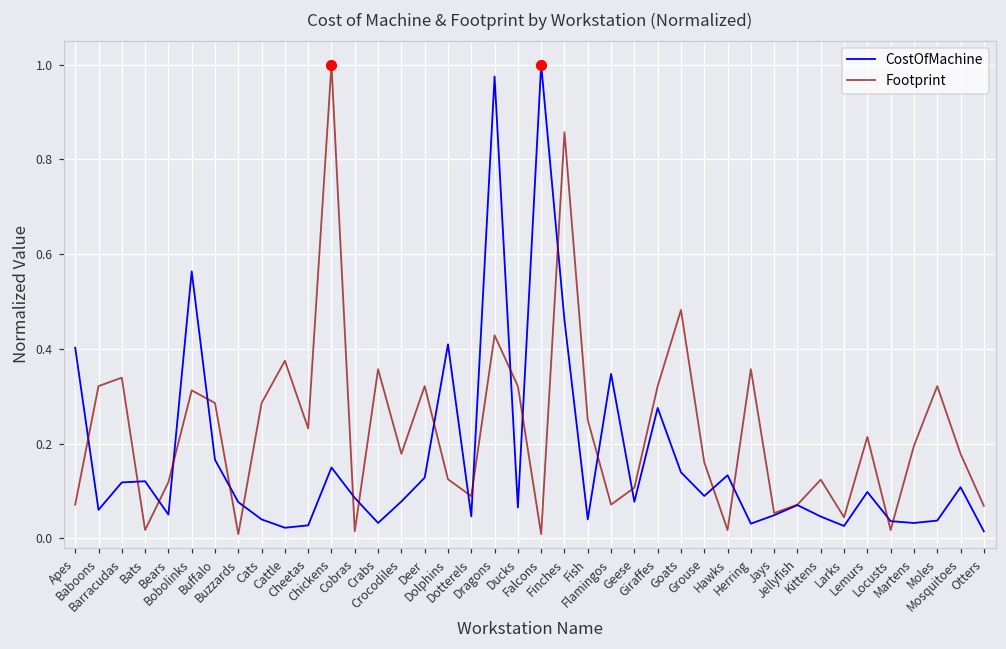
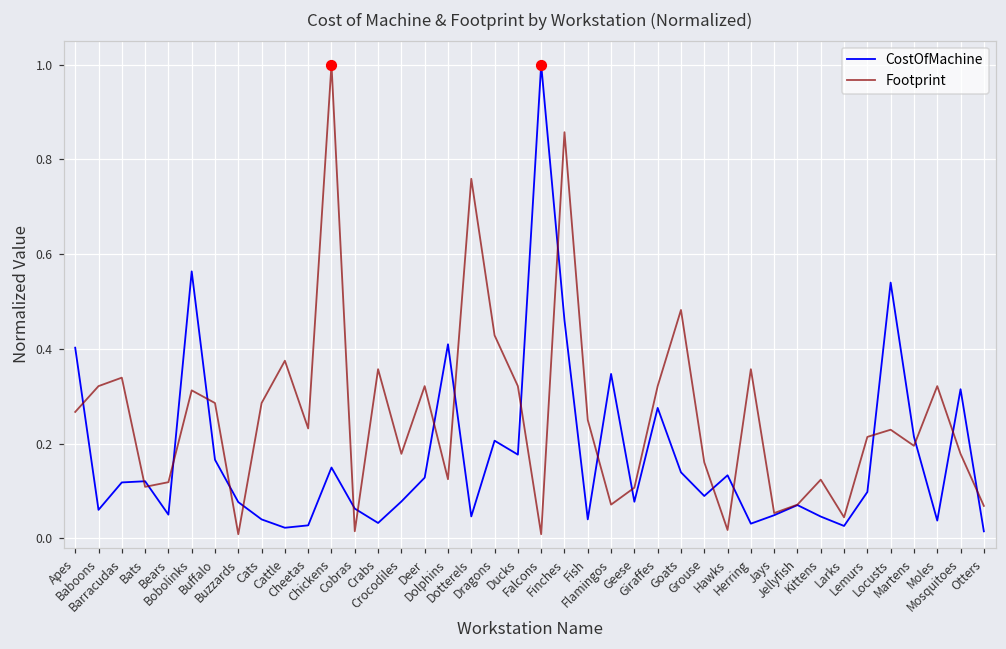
Footprint, Apes: 0.07 -> 0.27
Footprint, Bats: 0.02 -> 0.11
CostOfMachine, Cobras: 0.09 -> 0.06
Footprint, Dotterels: 0.09 -> 0.76
CostOfMachine, Dragons: 0.97 -> 0.21
CostOfMachine, Ducks: 0.07 -> 0.18
CostOfMachine, Locusts: 0.04 -> 0.54
Footprint, Locusts: 0.02 -> 0.23
CostOfMachine, Martens: 0.03 -> 0.21
CostOfMachine, Mosquitoes: 0.11 -> 0.31
